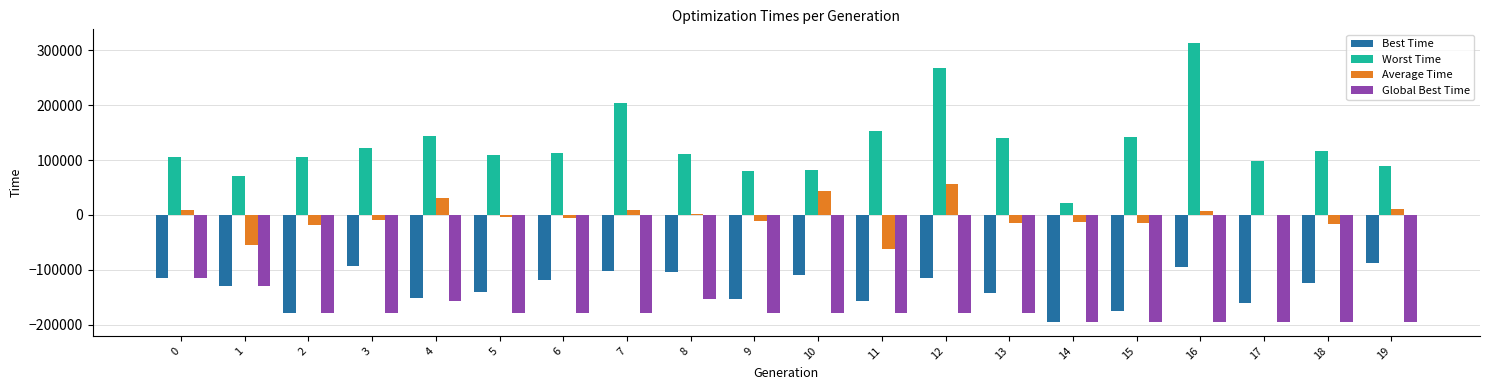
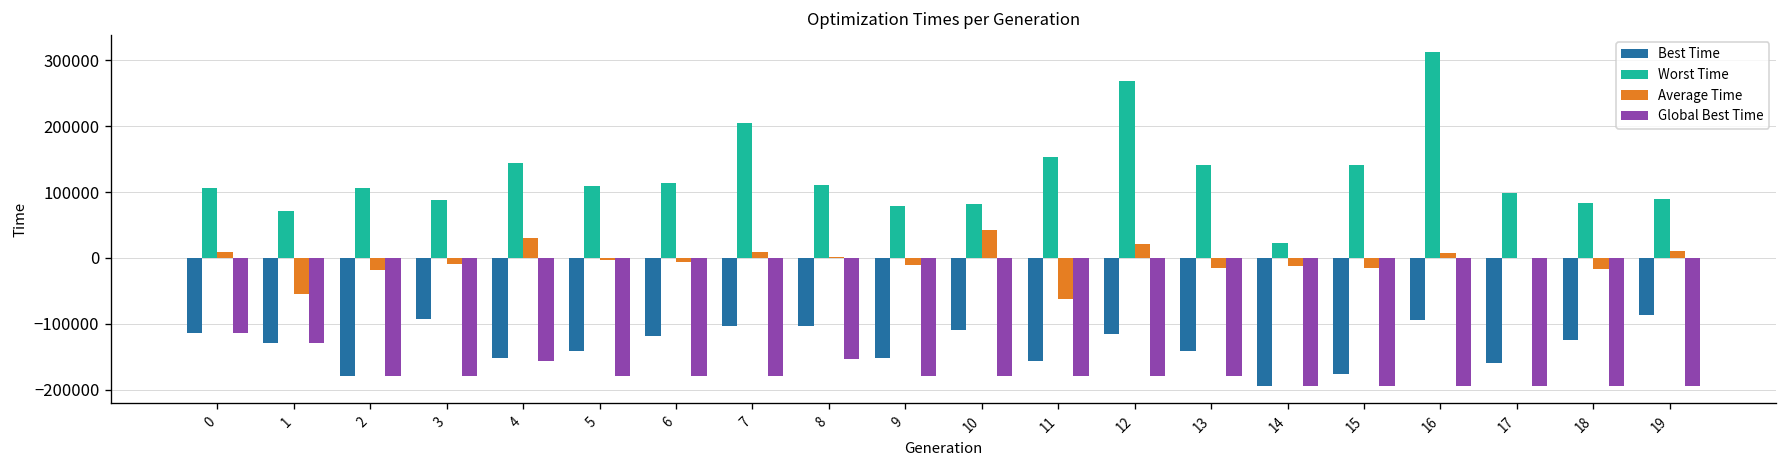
Worst Time, 3: 120000 -> 90000
Average Time, 12: 60000 -> 20000
Worst Time, 18: 120000 -> 80000
